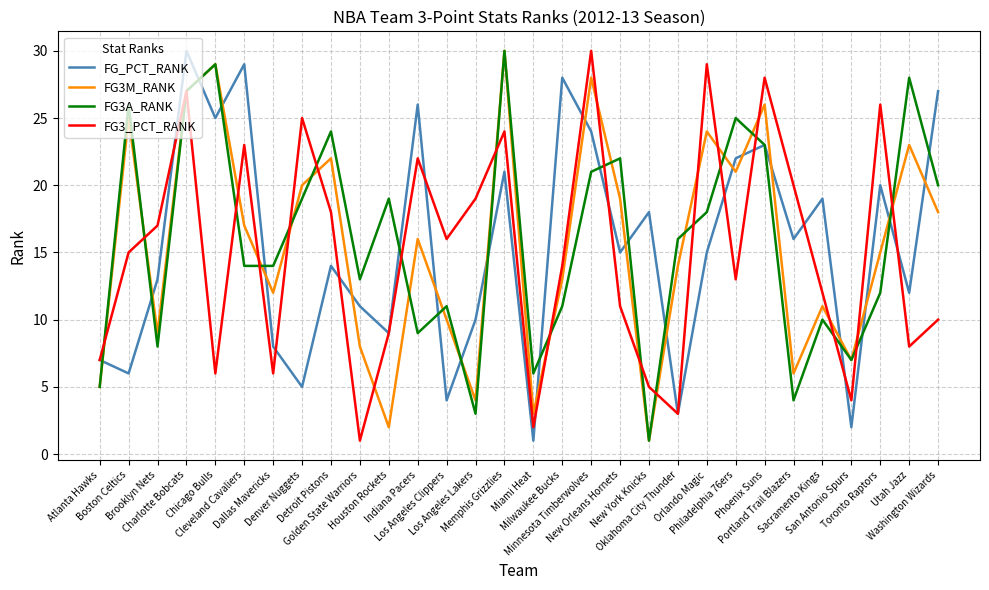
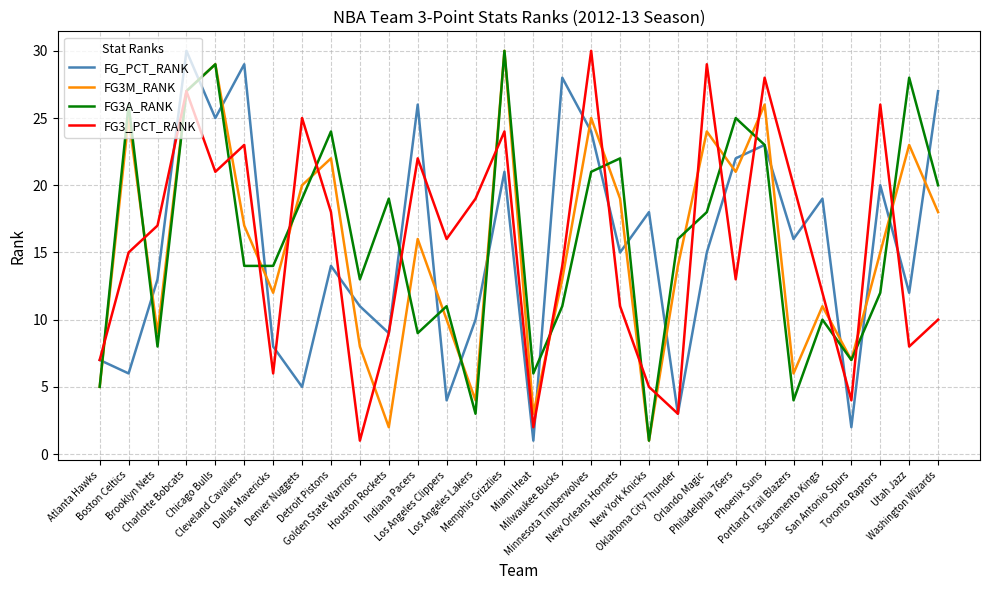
FG3_PCT_RANK, Chicago Bulls: 6 -> 21
FG3M_RANK, Minnesota Timberwolves: 28 -> 25
